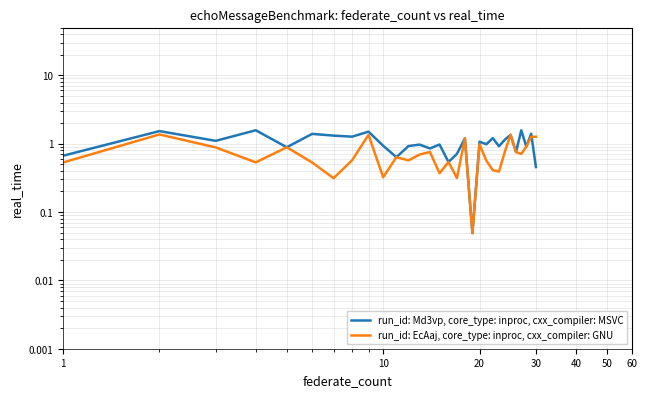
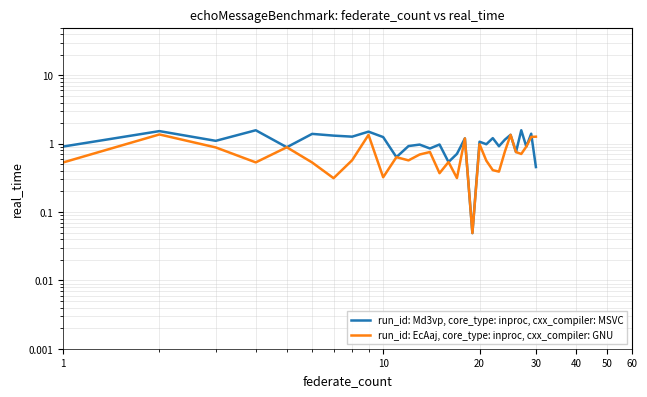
run_id: Md3vp, core_type: inproc, cxx_compiler: MSVC, 1: 0.7 -> 0.9
run_id: Md3vp, core_type: inproc, cxx_compiler: MSVC, 10: 0.9 -> 1.2
